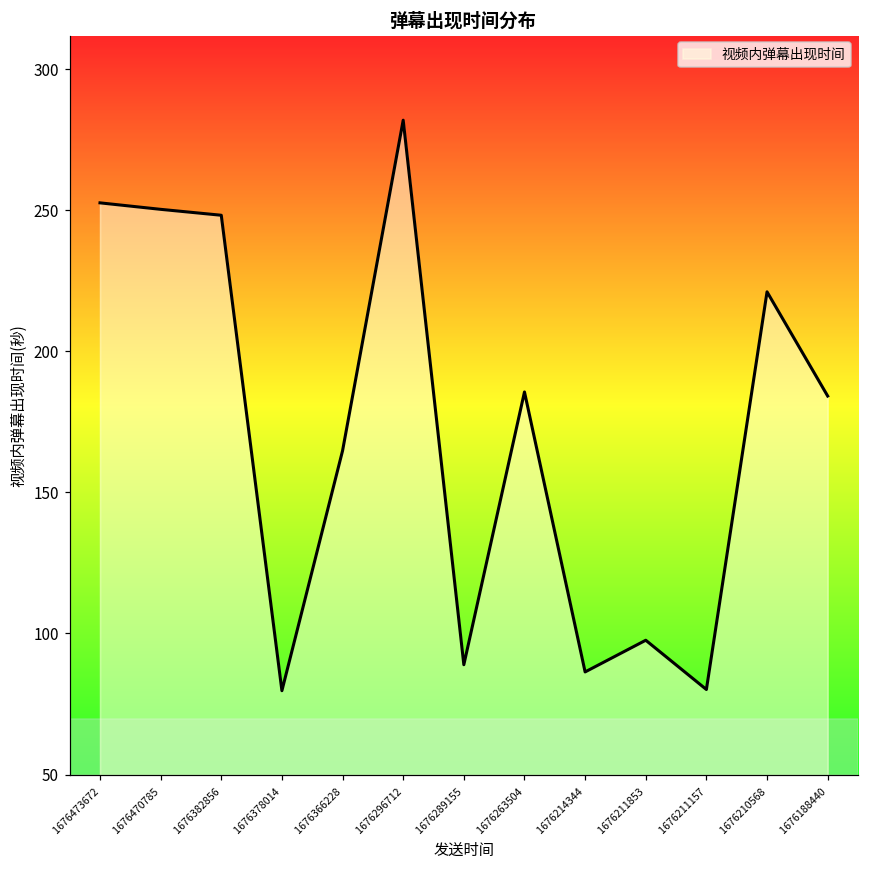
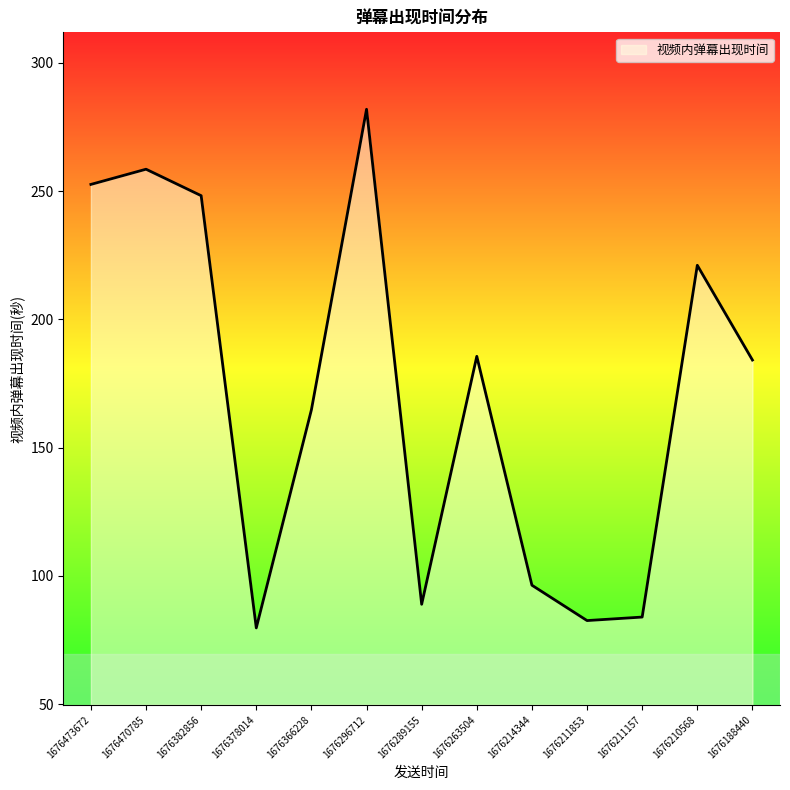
1676470785: 250 -> 259
1676214344: 86 -> 96
1676211853: 98 -> 83
1676211157: 80 -> 84
